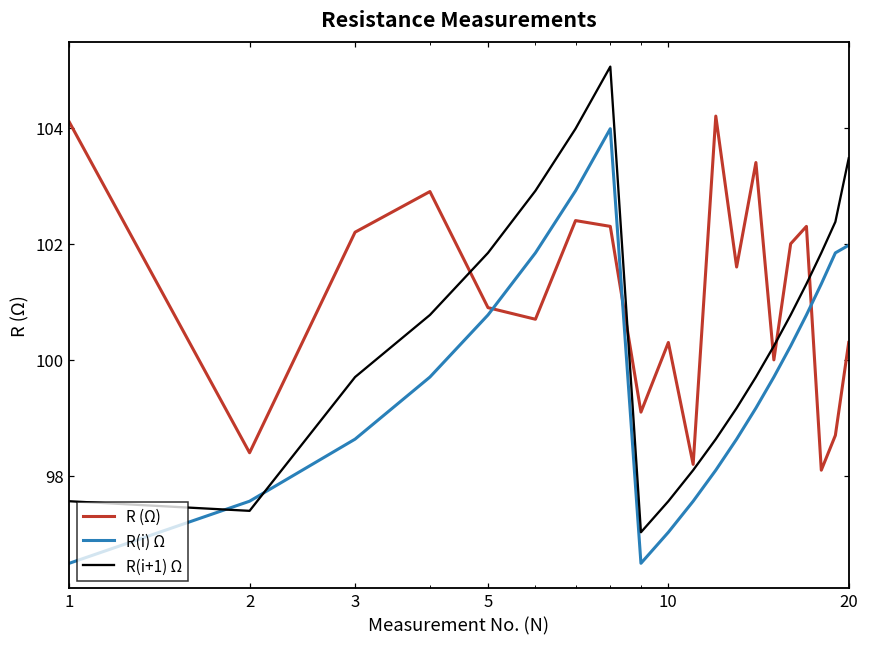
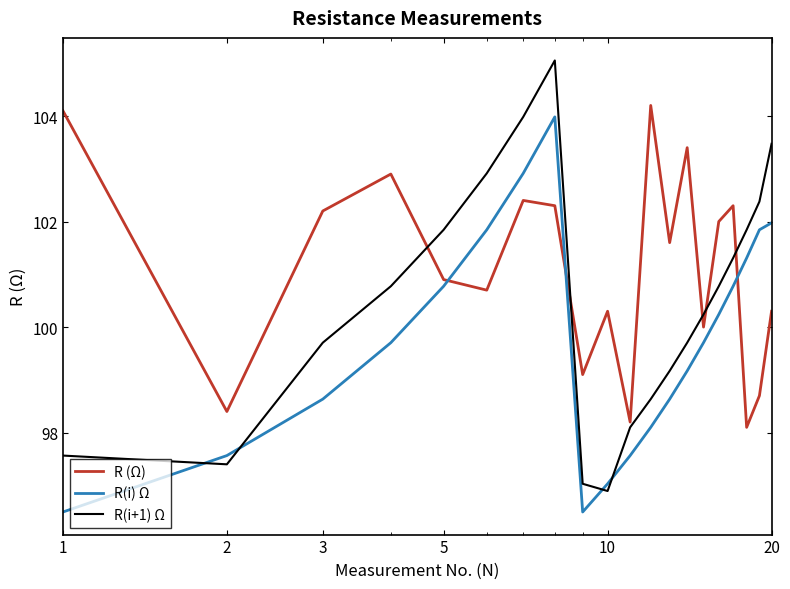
R(i+1) Ω, 10: 97.6 -> 96.9
